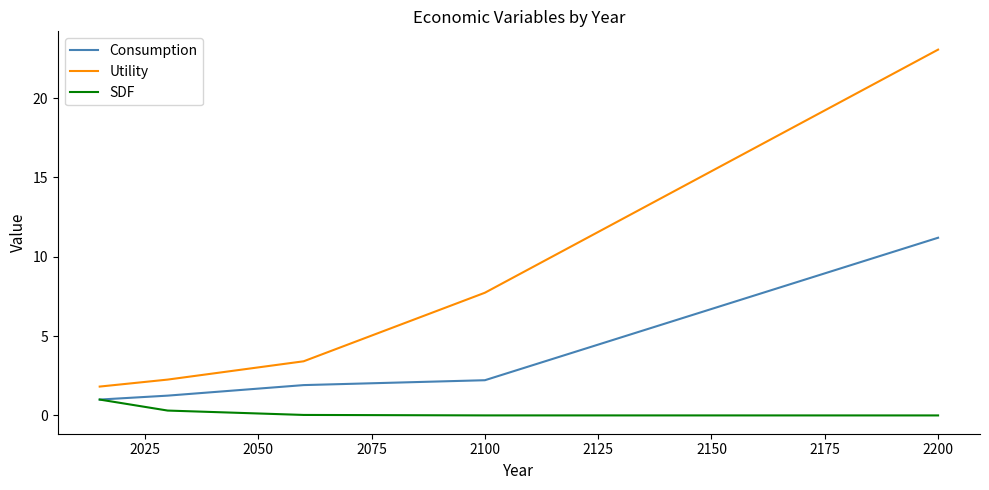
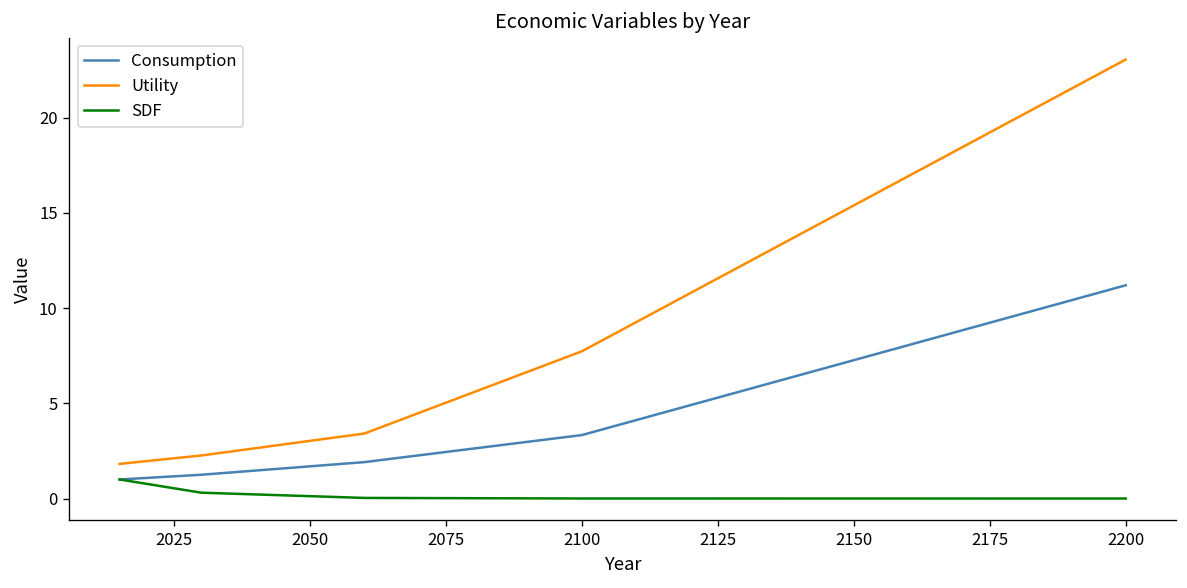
Consumption, 2100: 2.2 -> 3.3
